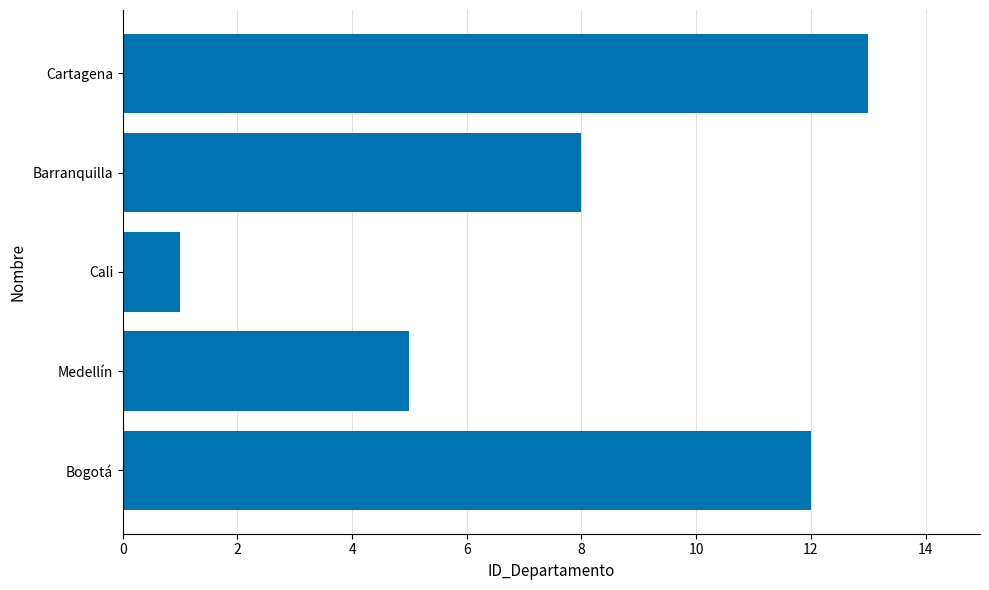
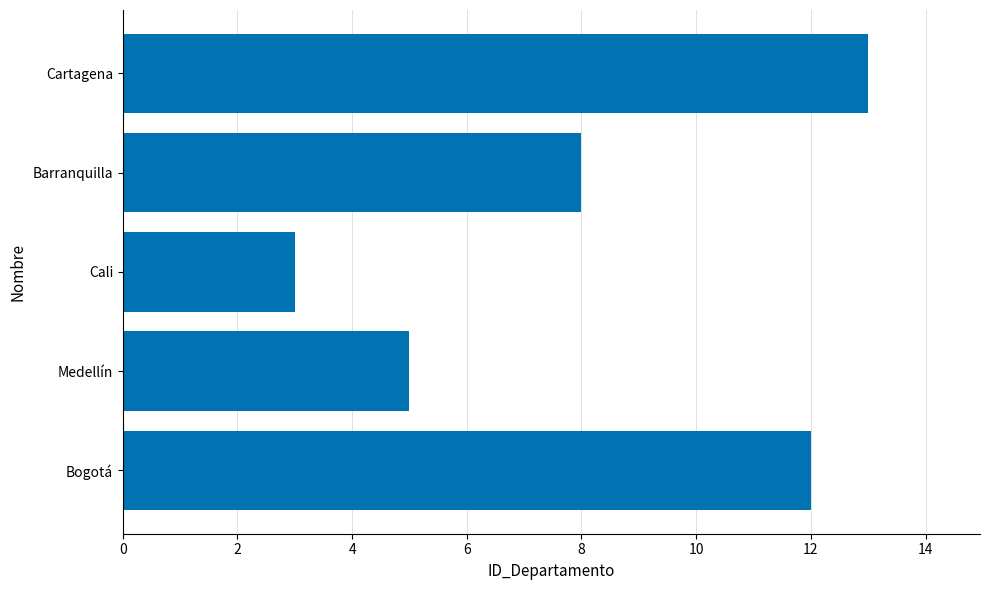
Cali: 1 -> 3
